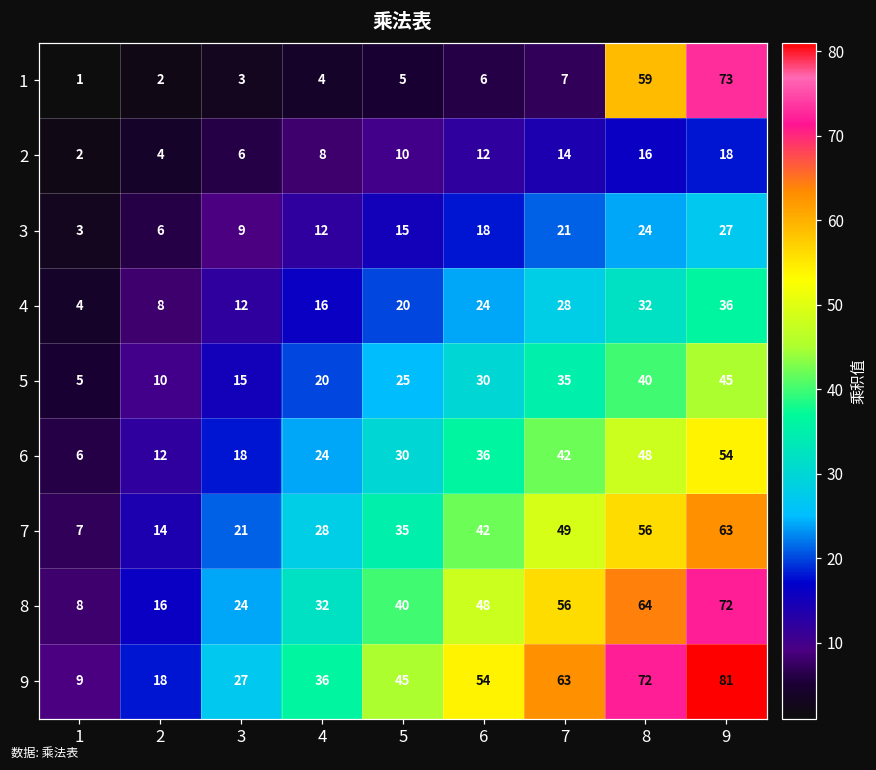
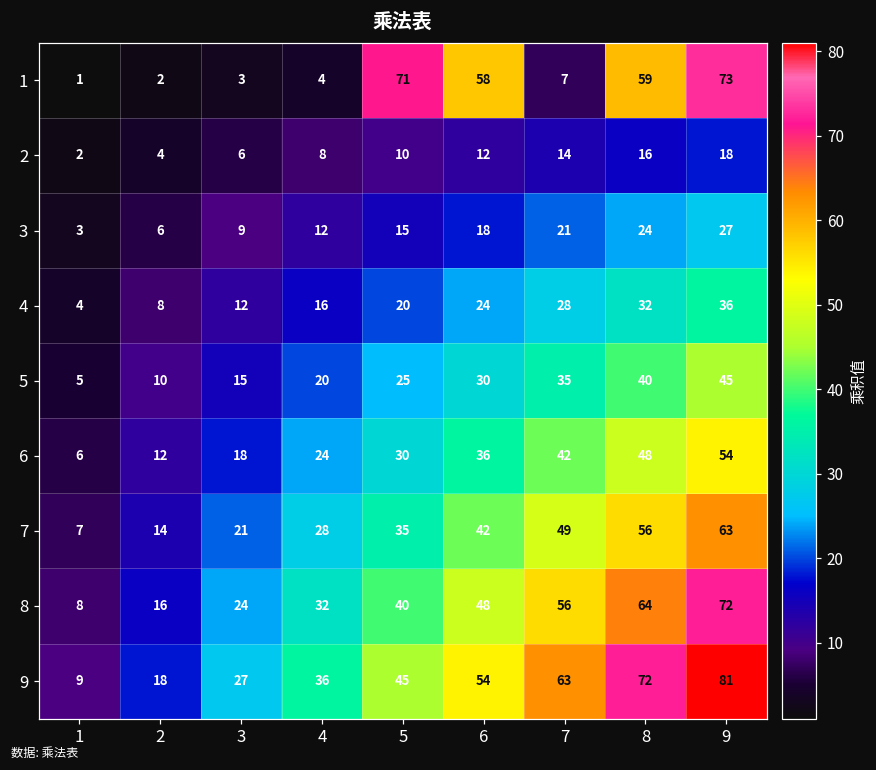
1, 5: 5 -> 71
1, 6: 6 -> 58
